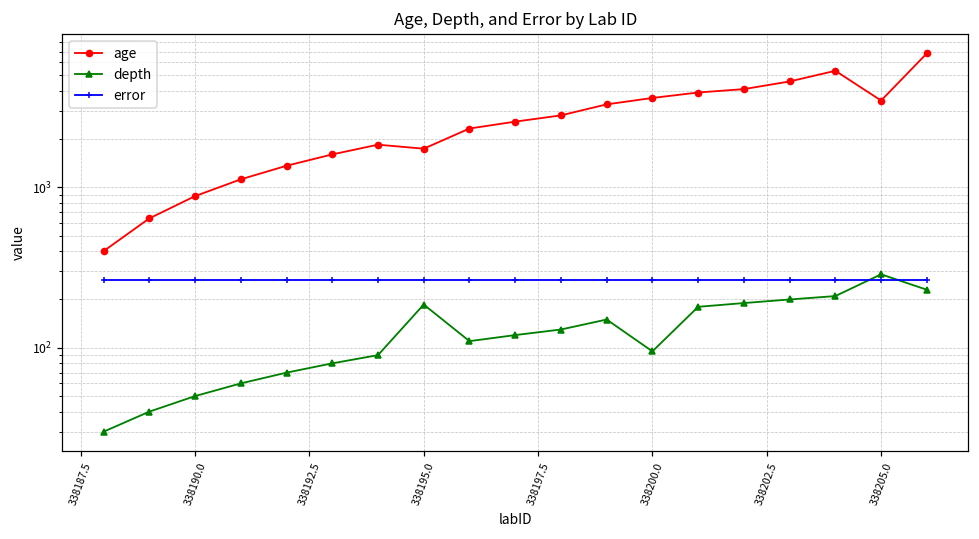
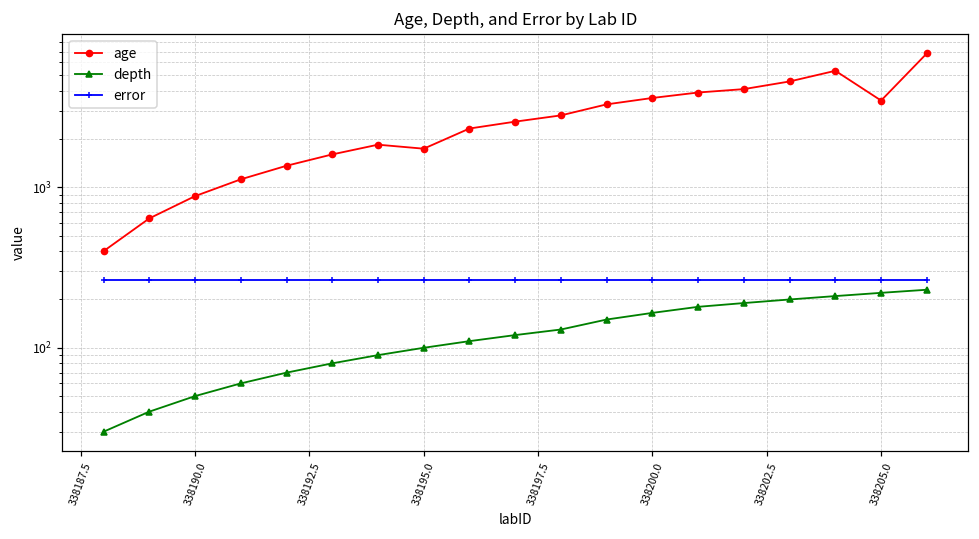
depth, 338195.0: 190 -> 100
depth, 338200.0: 100 -> 170
depth, 338205.0: 290 -> 220
